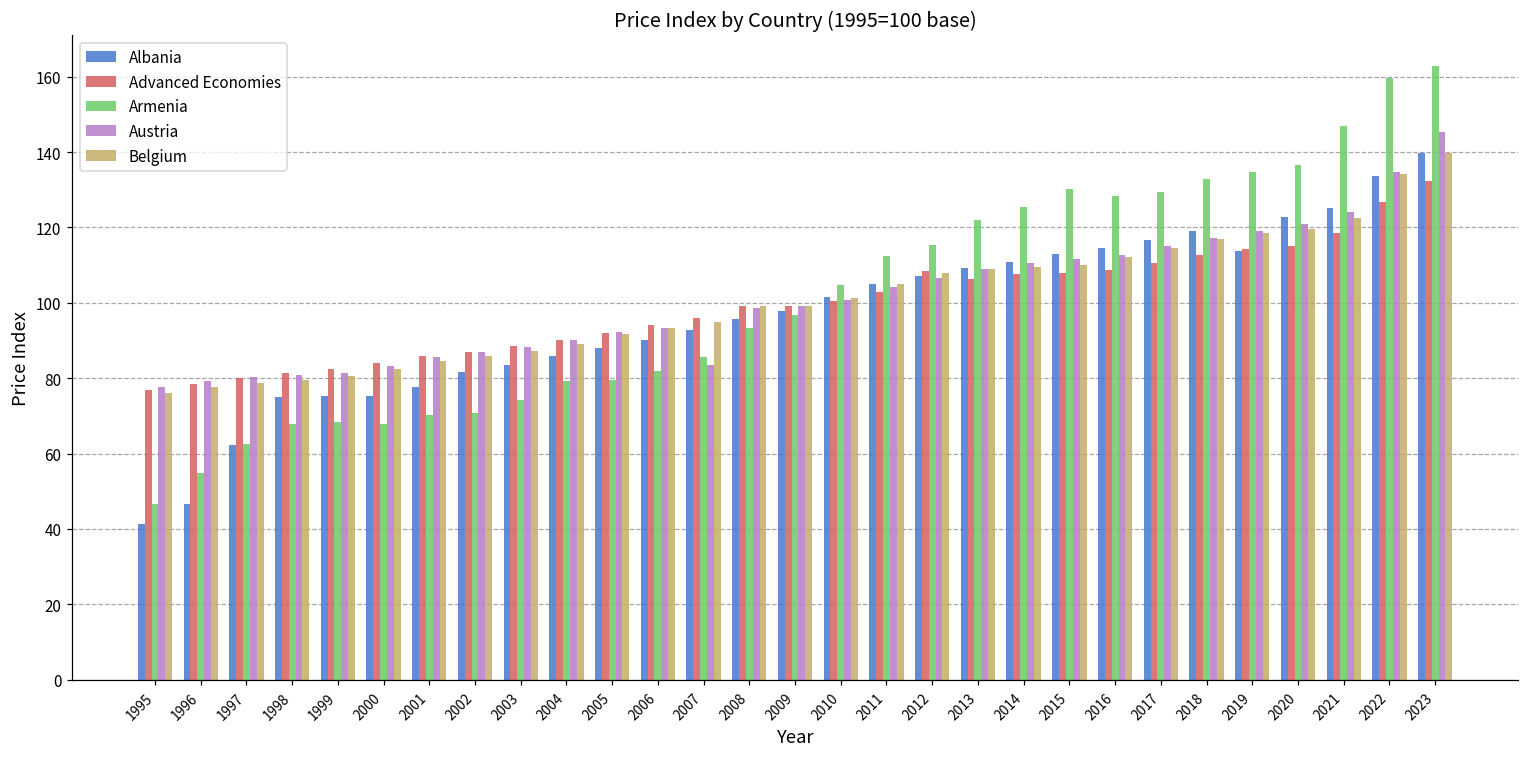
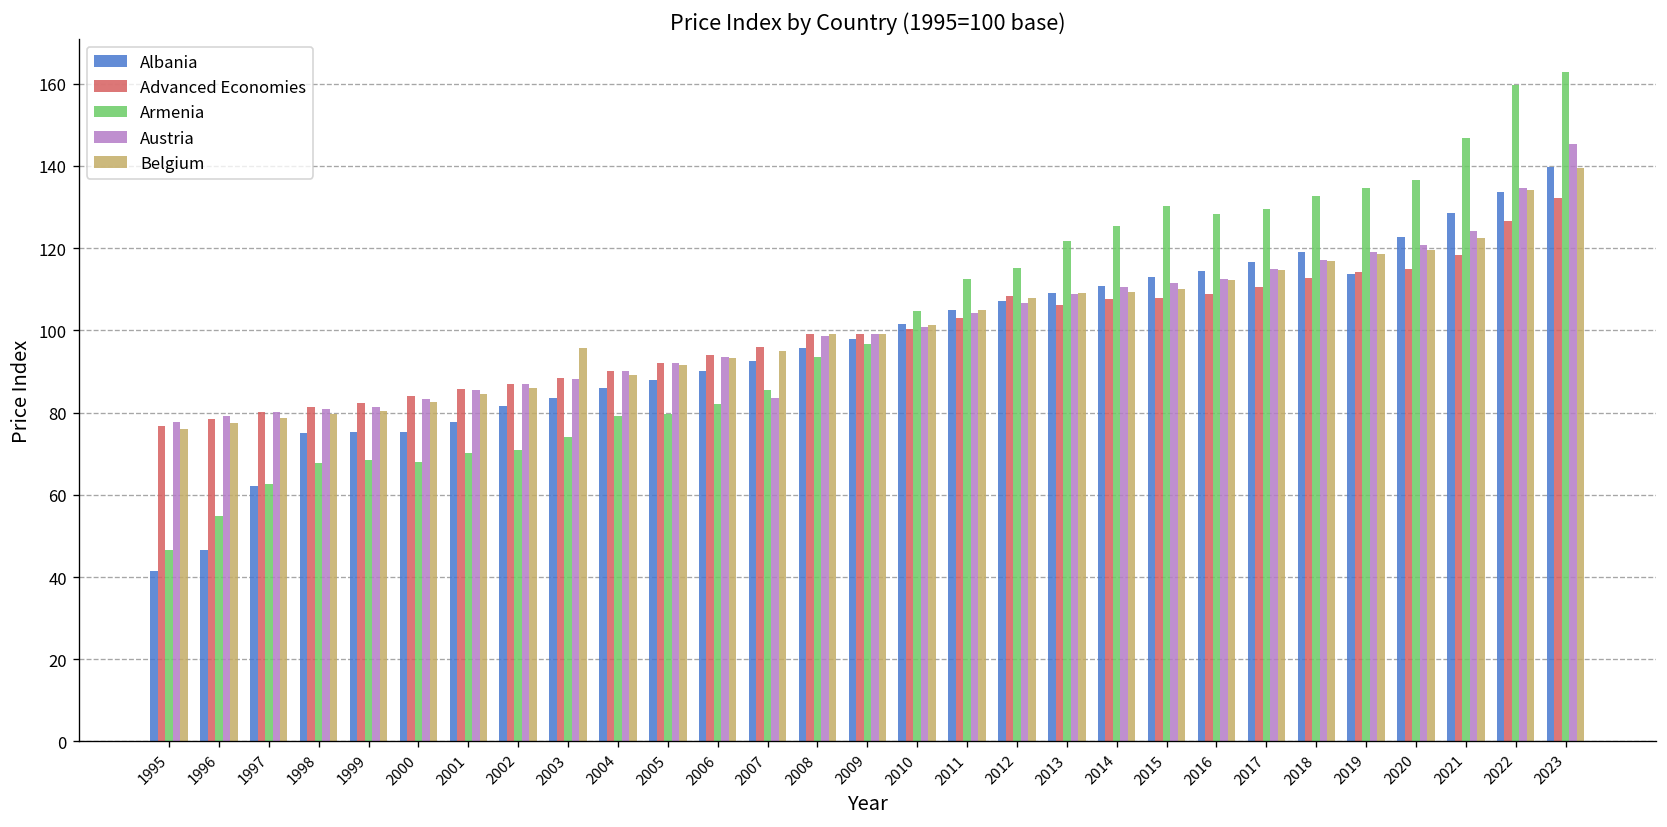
Belgium, 2003: 87 -> 96
Albania, 2021: 125 -> 128
